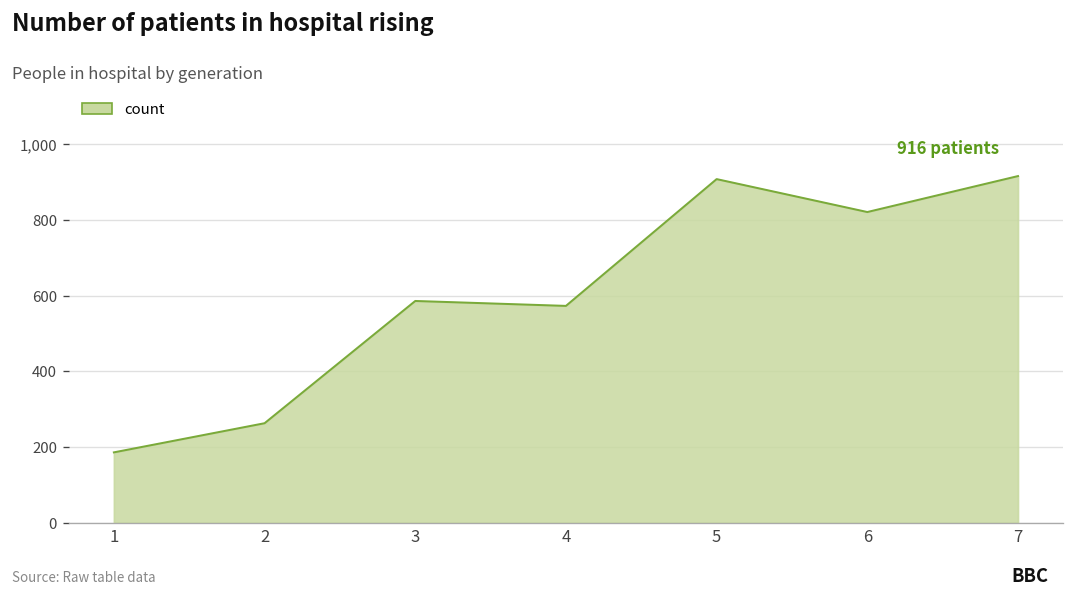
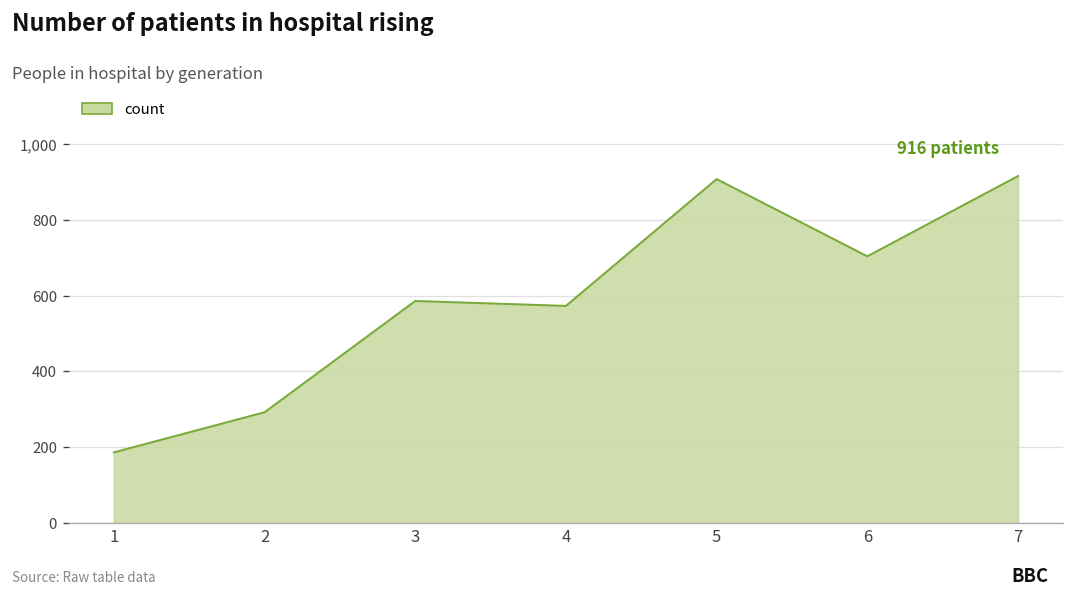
2: 260 -> 290
6: 820 -> 700
